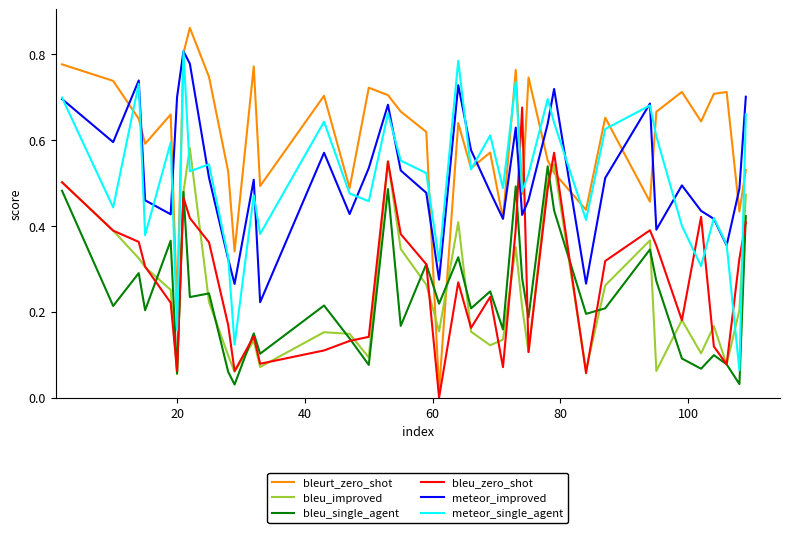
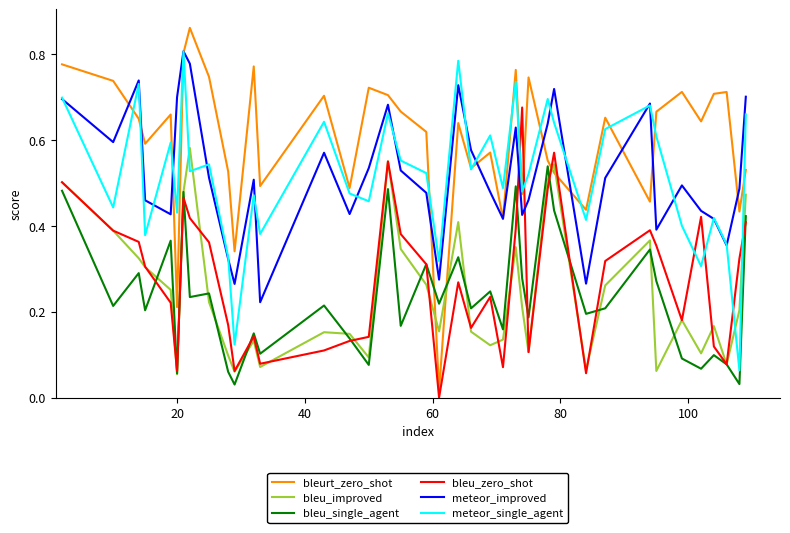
meteor_single_agent, 20: 0.16 -> 0.43
